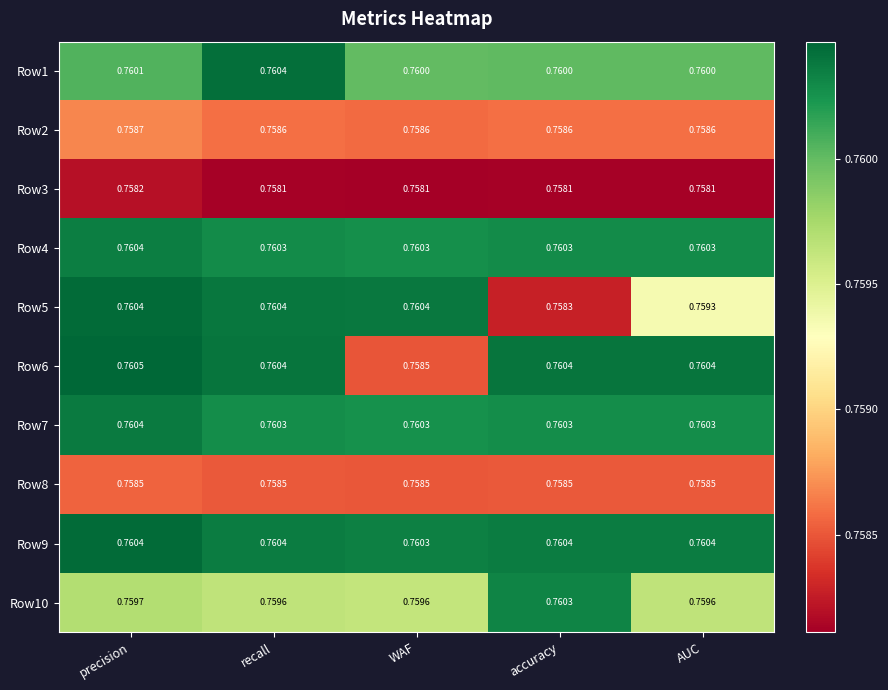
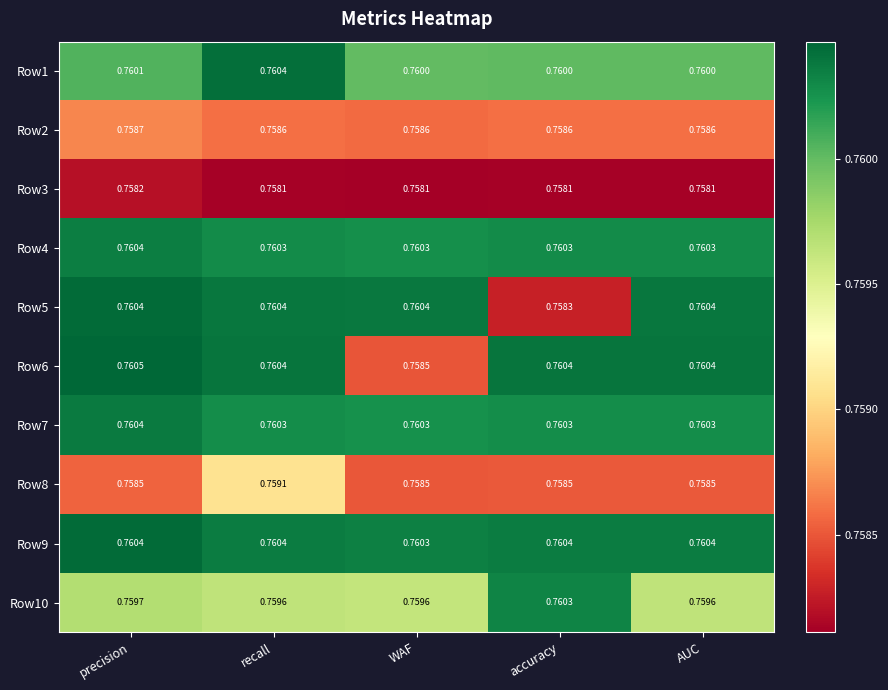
Row5, AUC: 0.7593 -> 0.7604
Row8, recall: 0.7585 -> 0.7591
